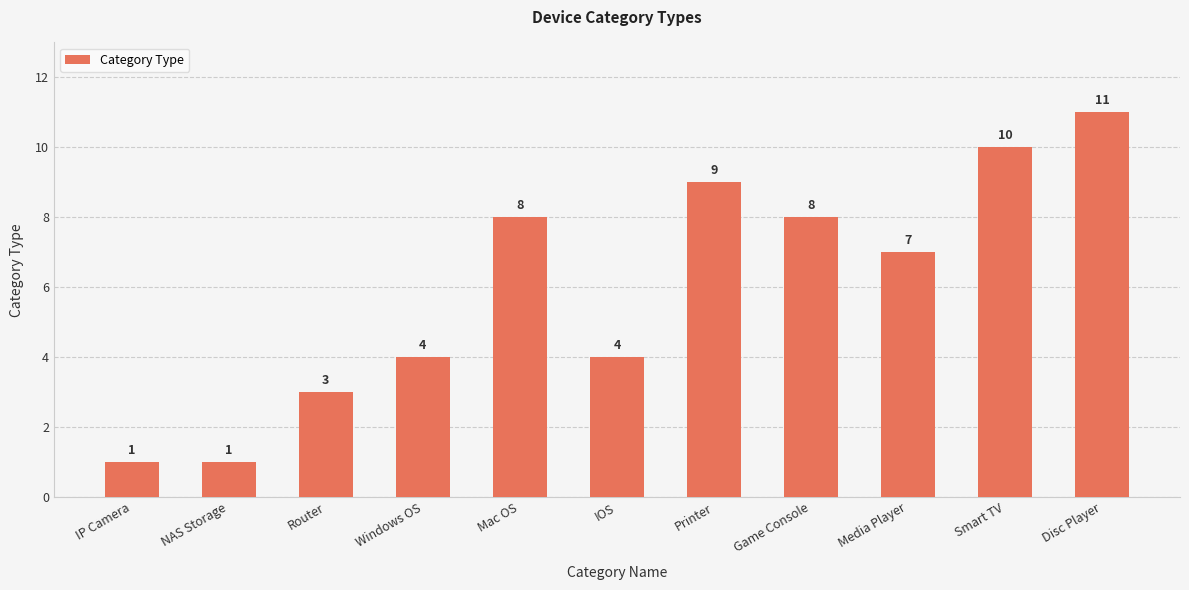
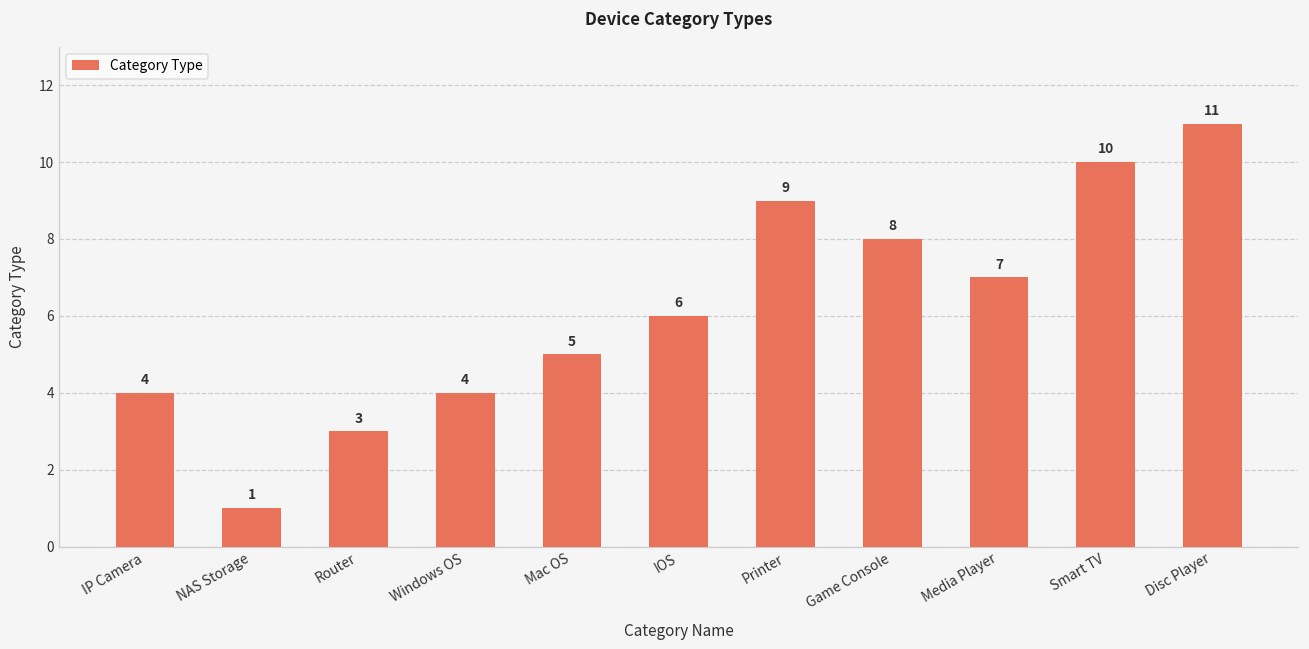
IP Camera: 1 -> 4
Mac OS: 8 -> 5
IOS: 4 -> 6
